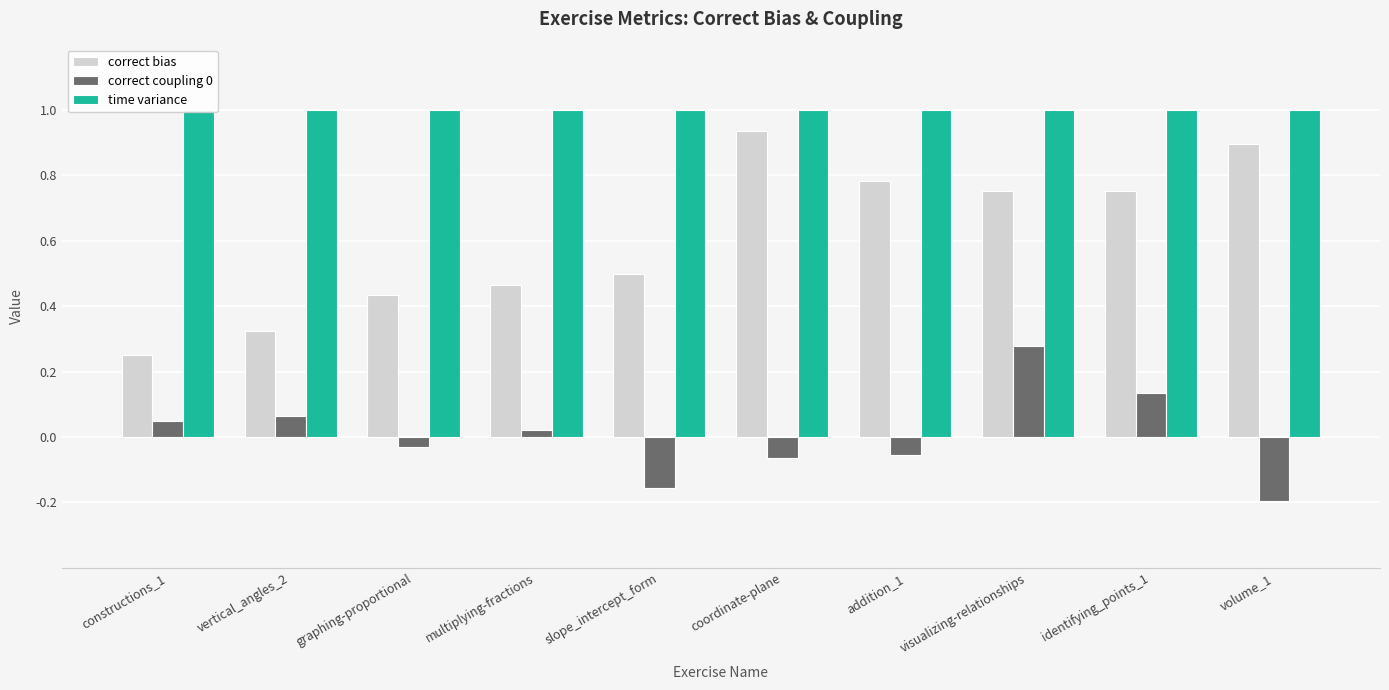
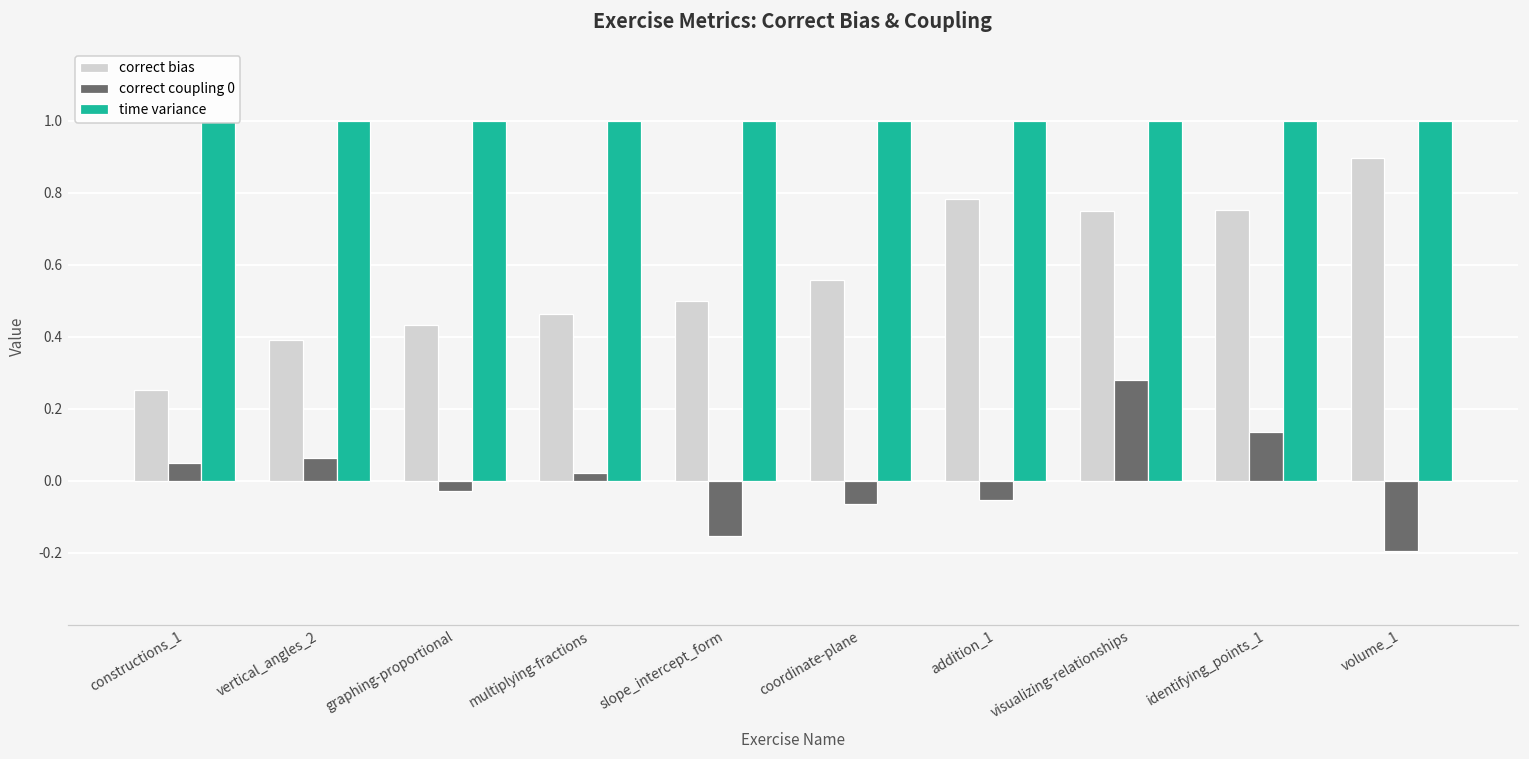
correct bias, vertical_angles_2: 0.32 -> 0.39
correct bias, coordinate-plane: 0.94 -> 0.56
